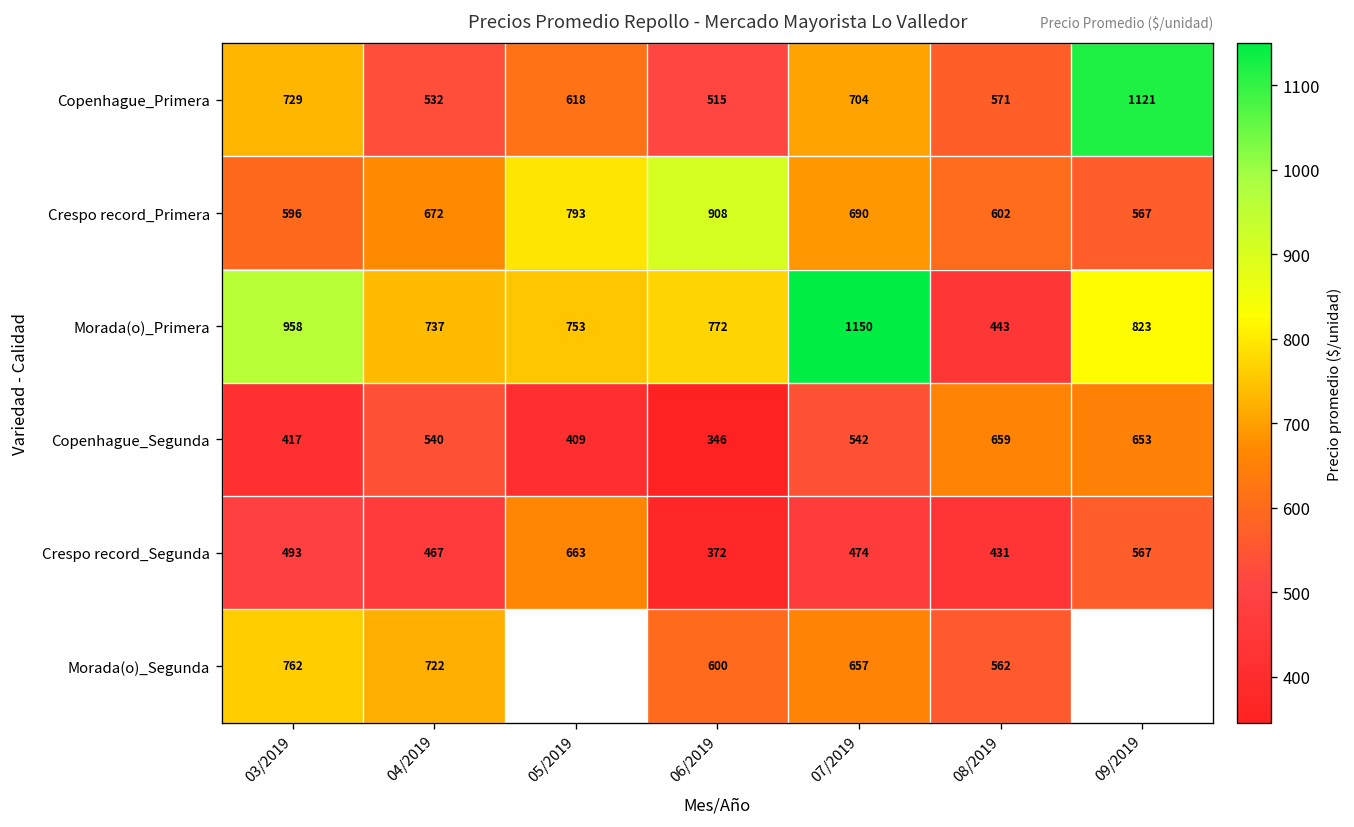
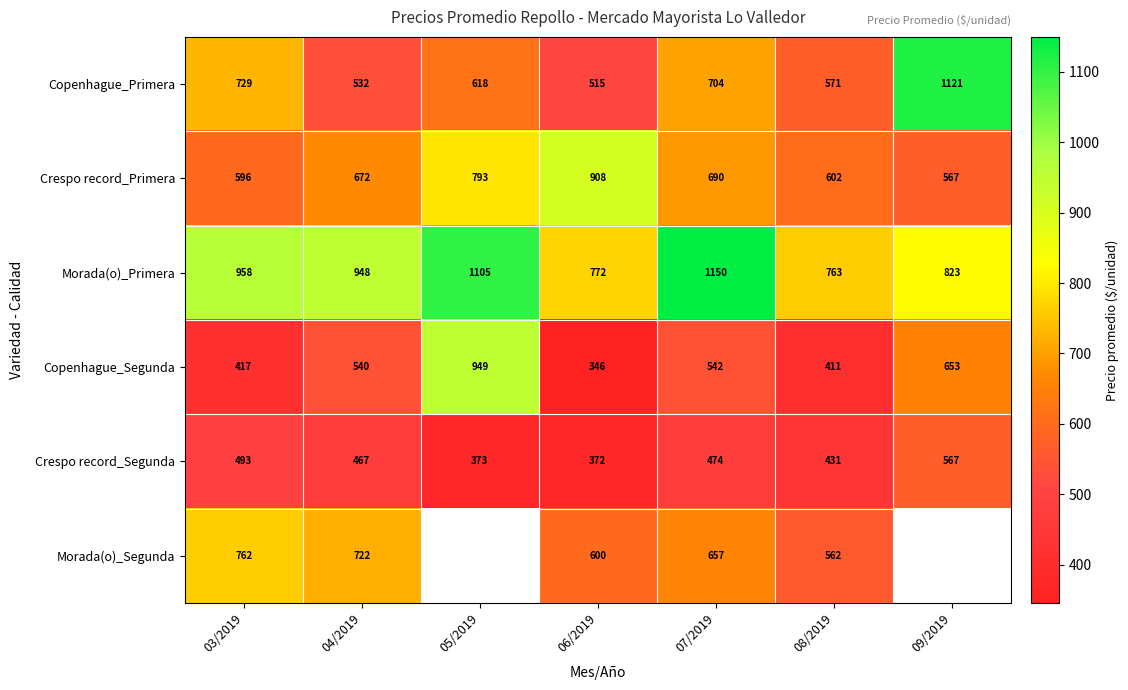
Morada(o)_Primera, 04/2019: 737 -> 948
Morada(o)_Primera, 05/2019: 753 -> 1105
Morada(o)_Primera, 08/2019: 443 -> 763
Copenhague_Segunda, 05/2019: 409 -> 949
Copenhague_Segunda, 08/2019: 659 -> 411
Crespo record_Segunda, 05/2019: 663 -> 373
